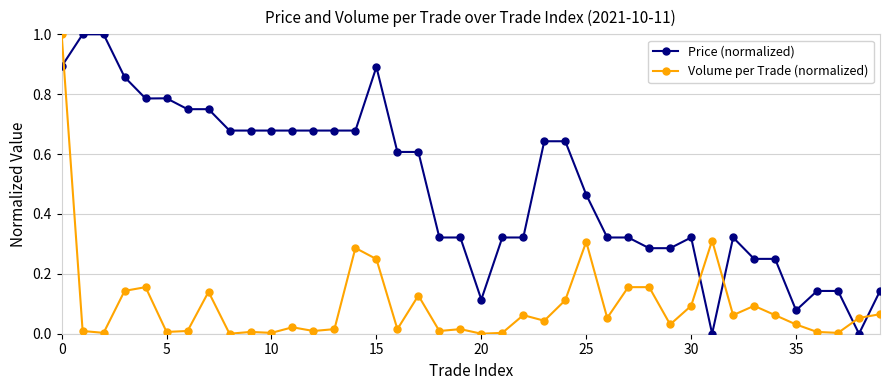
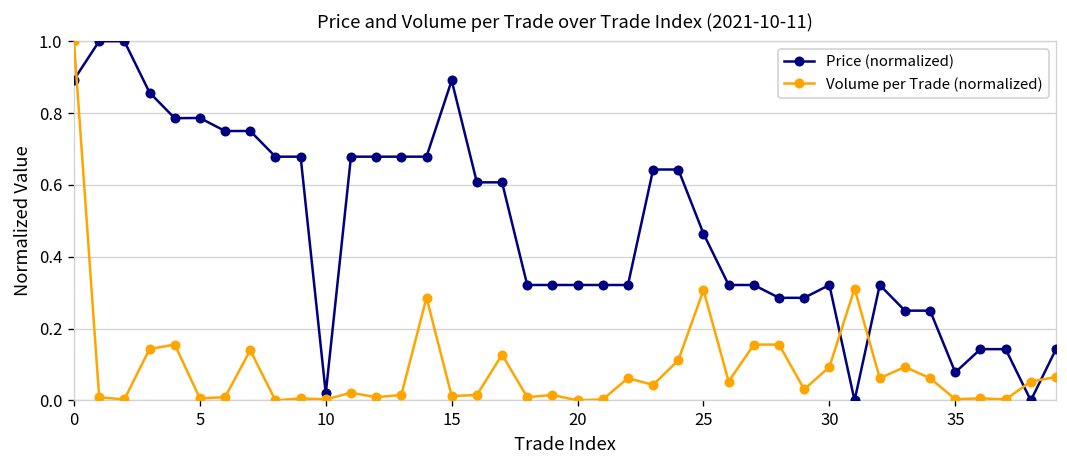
Price (normalized), 10: 0.68 -> 0.02
Volume per Trade (normalized), 15: 0.25 -> 0.01
Price (normalized), 20: 0.11 -> 0.32
Volume per Trade (normalized), 35: 0.03 -> 0.00
